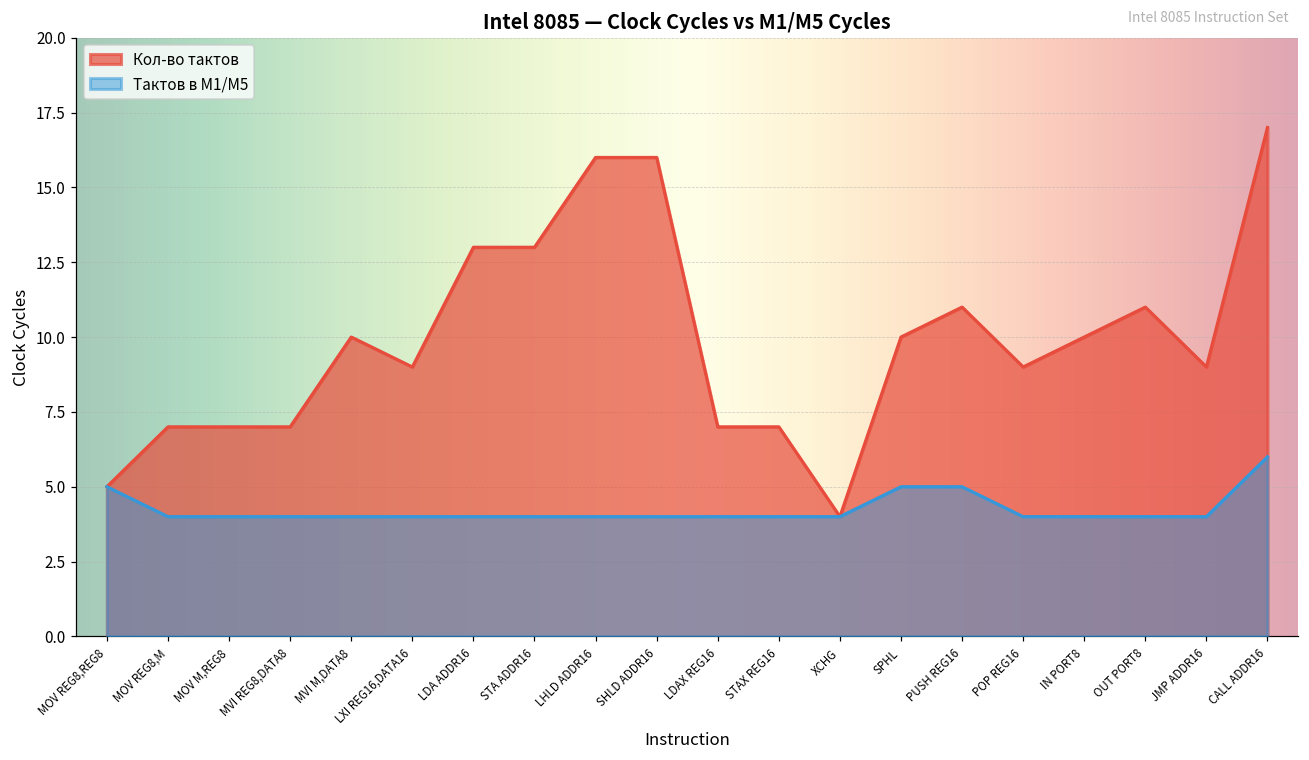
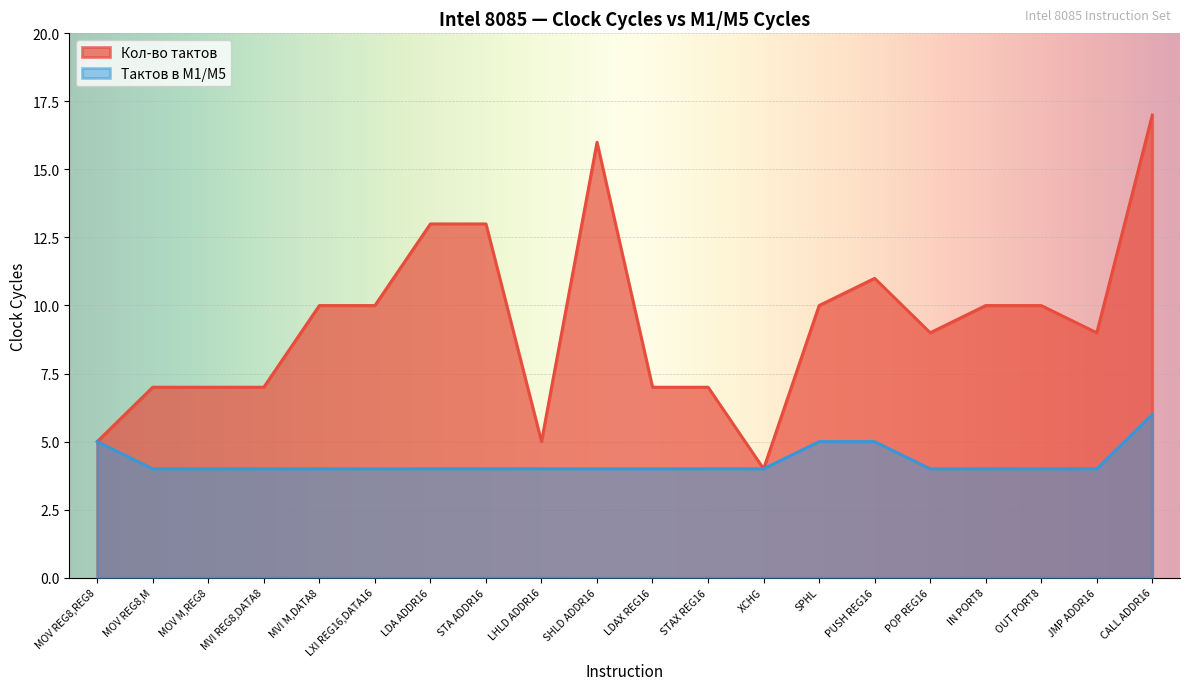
Кол-во тактов, LXI REG16,DATA16: 9 -> 10
Кол-во тактов, LHLD ADDR16: 16 -> 5
Кол-во тактов, OUT PORT8: 11 -> 10
